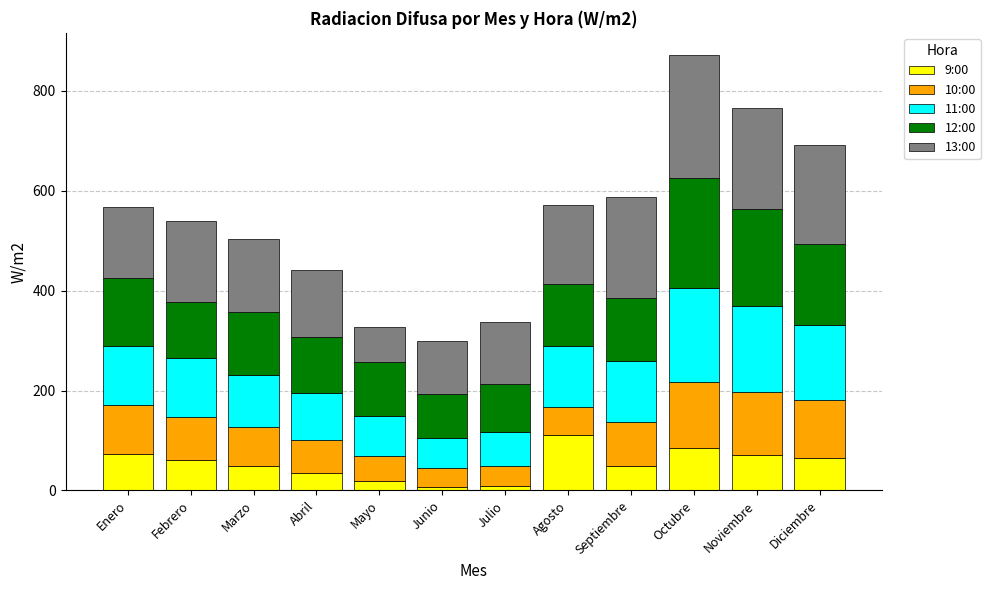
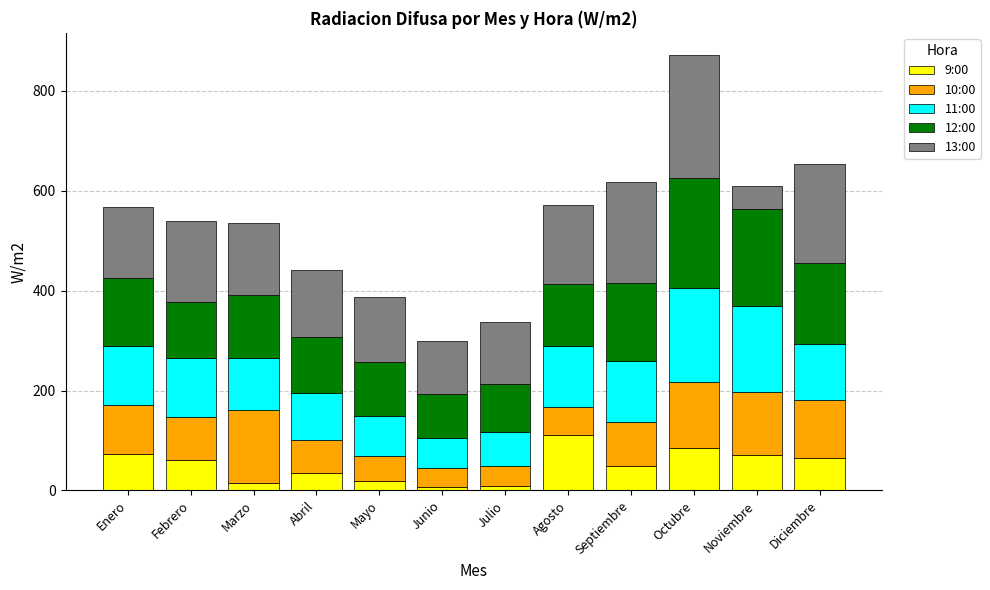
9:00, Marzo: 50 -> 10
10:00, Marzo: 80 -> 150
13:00, Mayo: 70 -> 130
12:00, Septiembre: 130 -> 160
13:00, Noviembre: 200 -> 50
11:00, Diciembre: 150 -> 110
